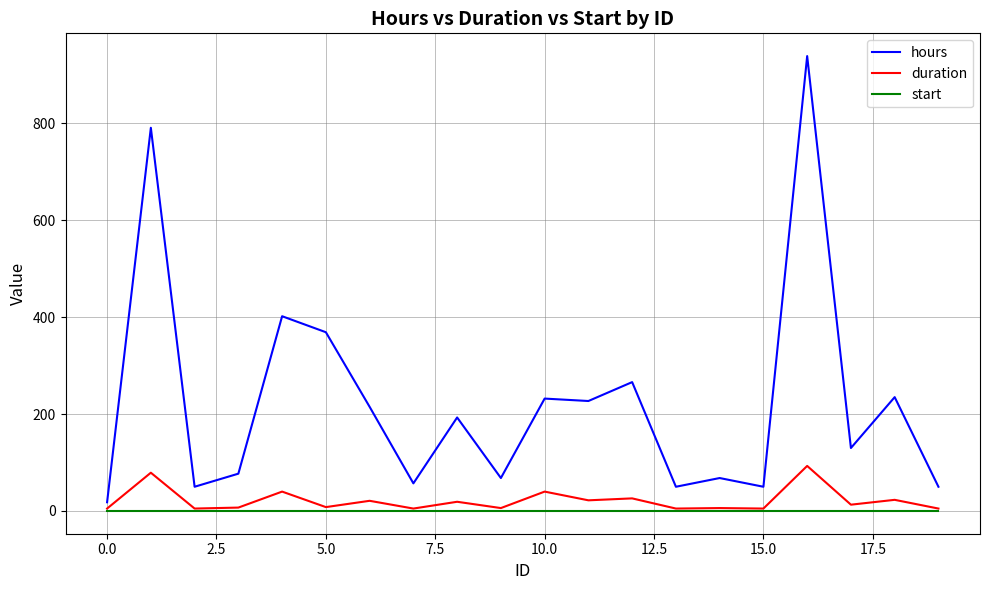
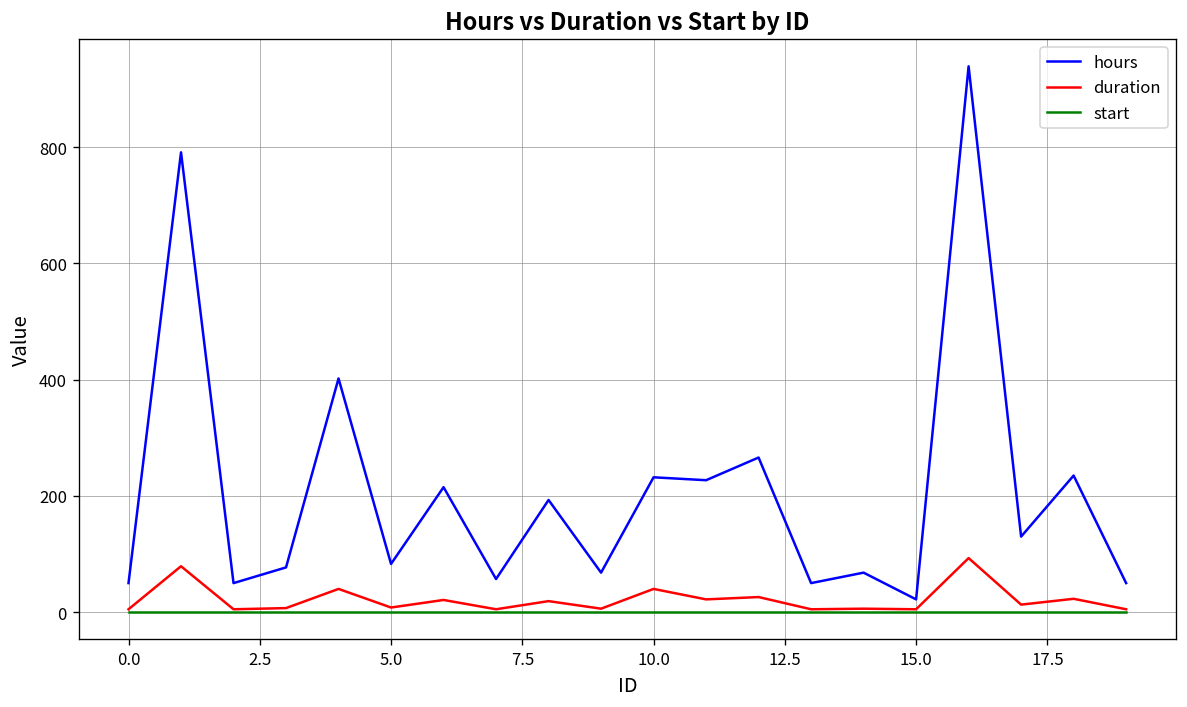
hours, 0.0: 20 -> 50
hours, 5.0: 370 -> 80
hours, 15.0: 50 -> 20
